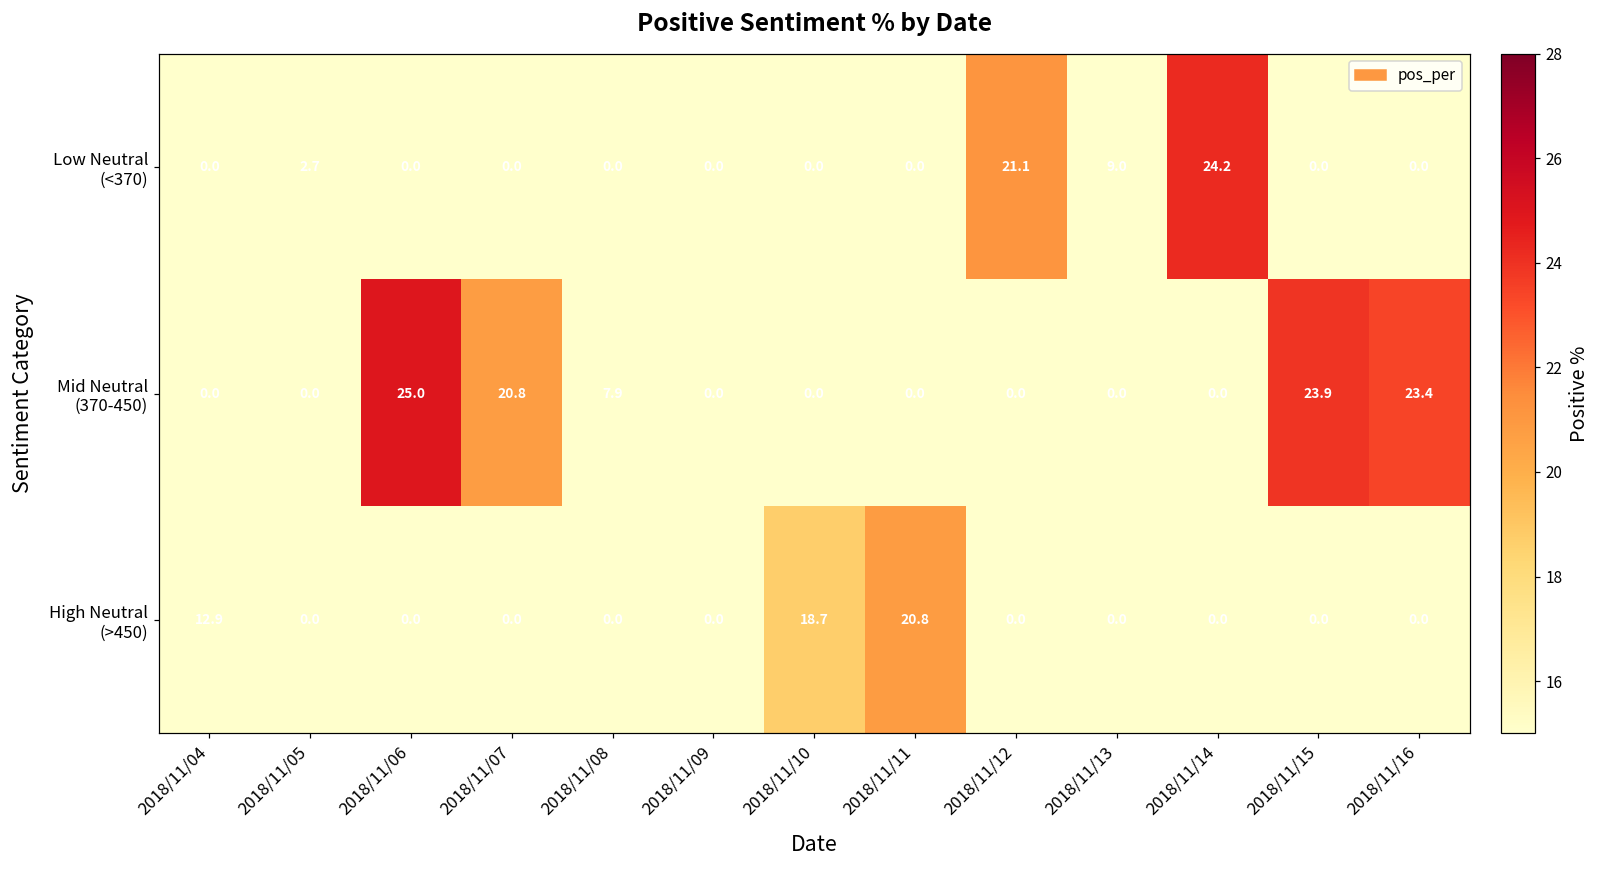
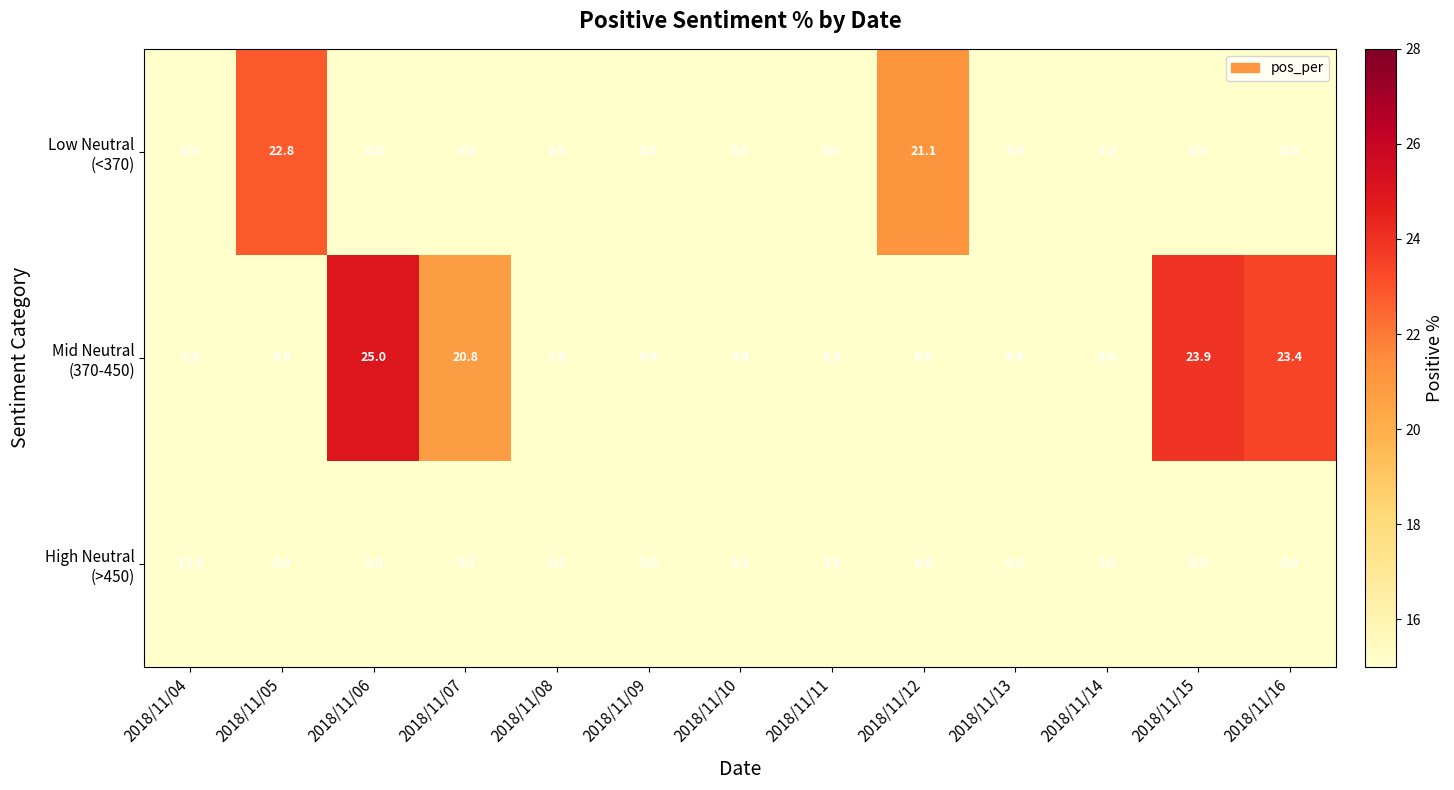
Low Neutral (<370), 2018/11/05: 2.7 -> 22.8
Low Neutral (<370), 2018/11/14: 24.2 -> 5.2
High Neutral (>450), 2018/11/10: 18.7 -> 6.3
High Neutral (>450), 2018/11/11: 20.8 -> 3.6
